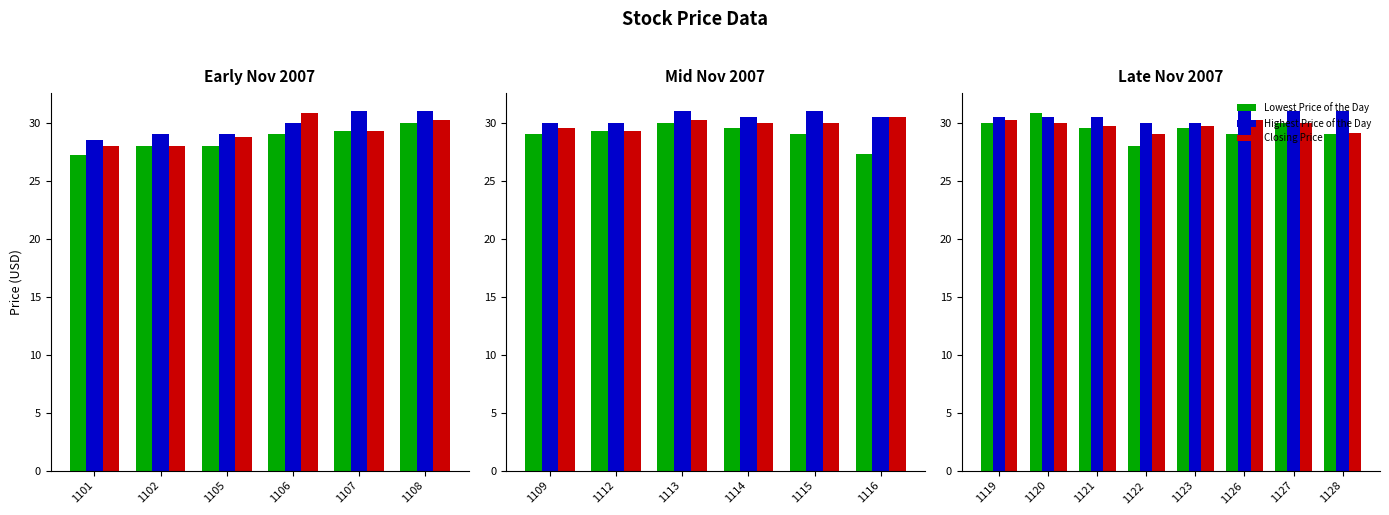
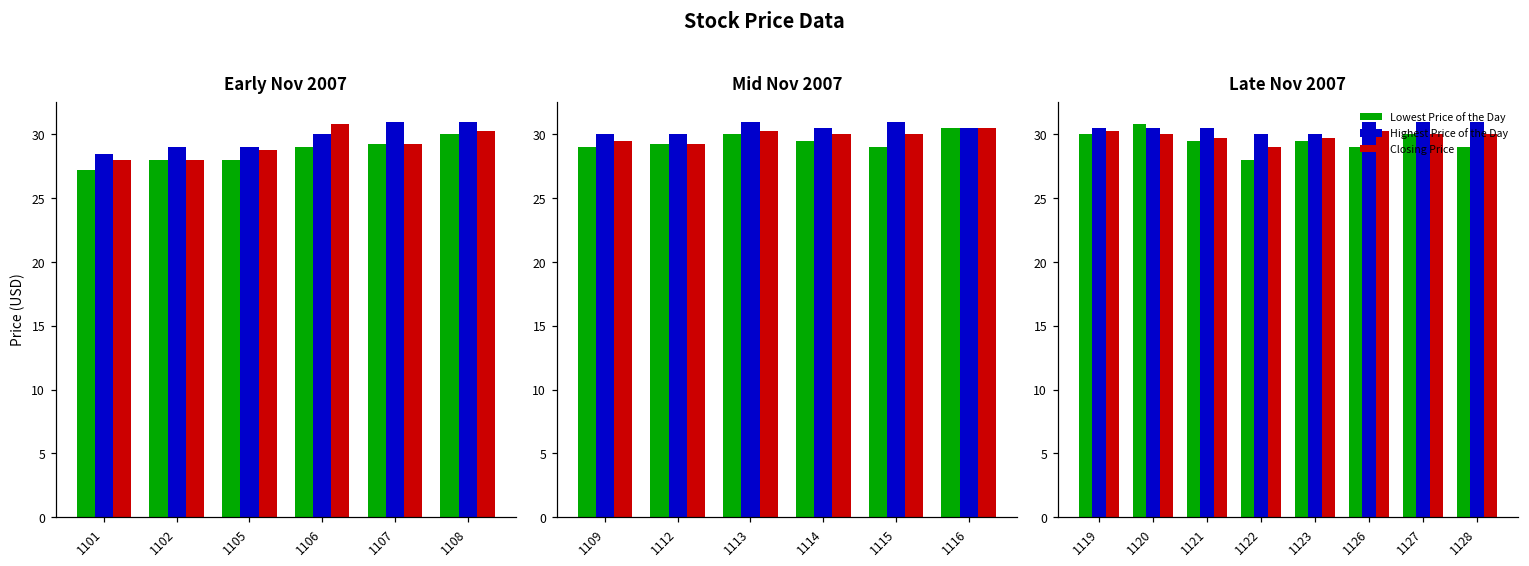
Mid Nov 2007, Lowest Price of the Day, 1116: 27.3 -> 30.5
Late Nov 2007, Closing Price, 1128: 29.1 -> 30.0
